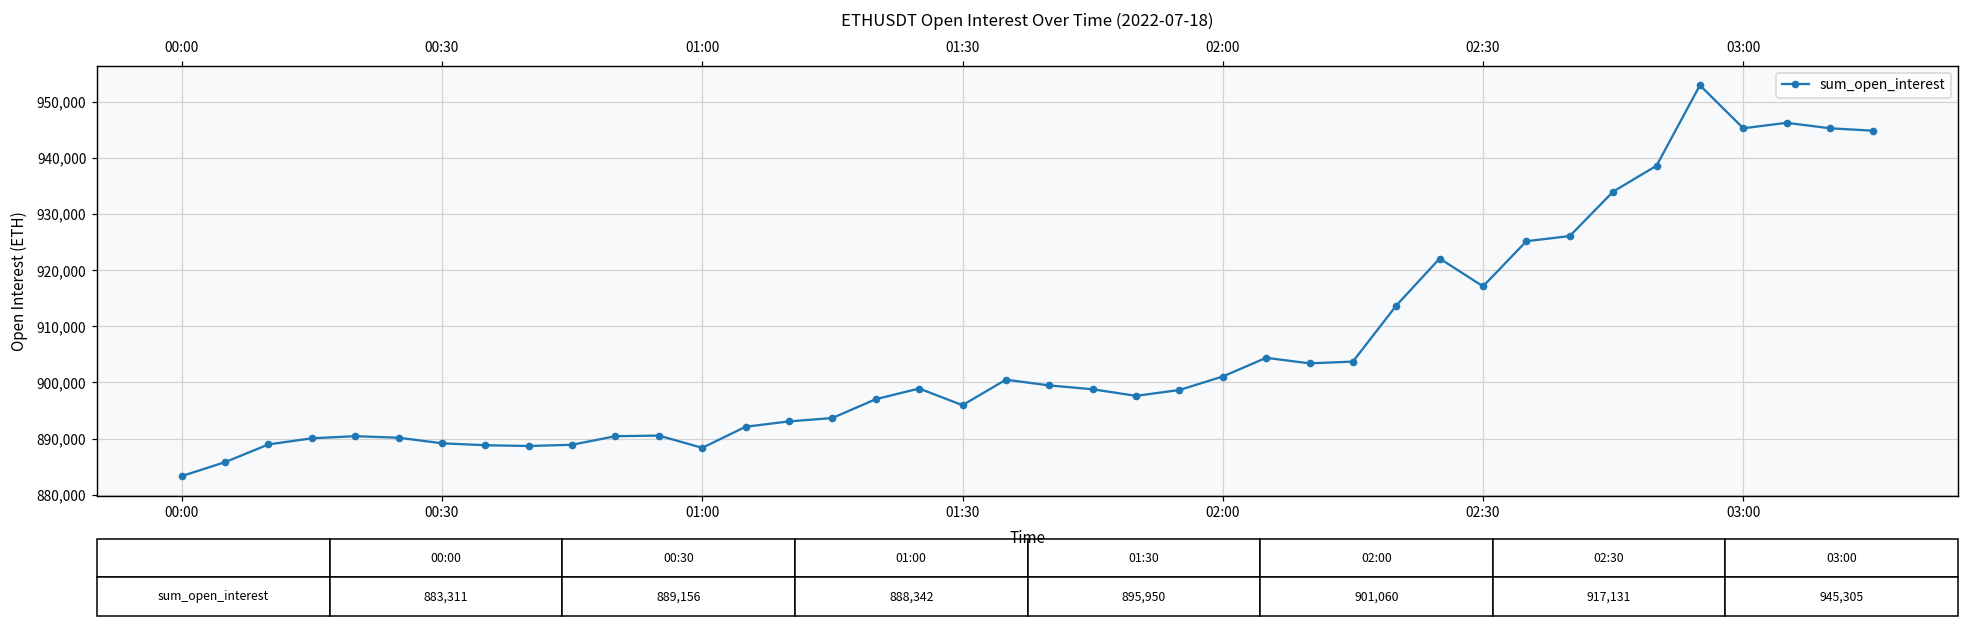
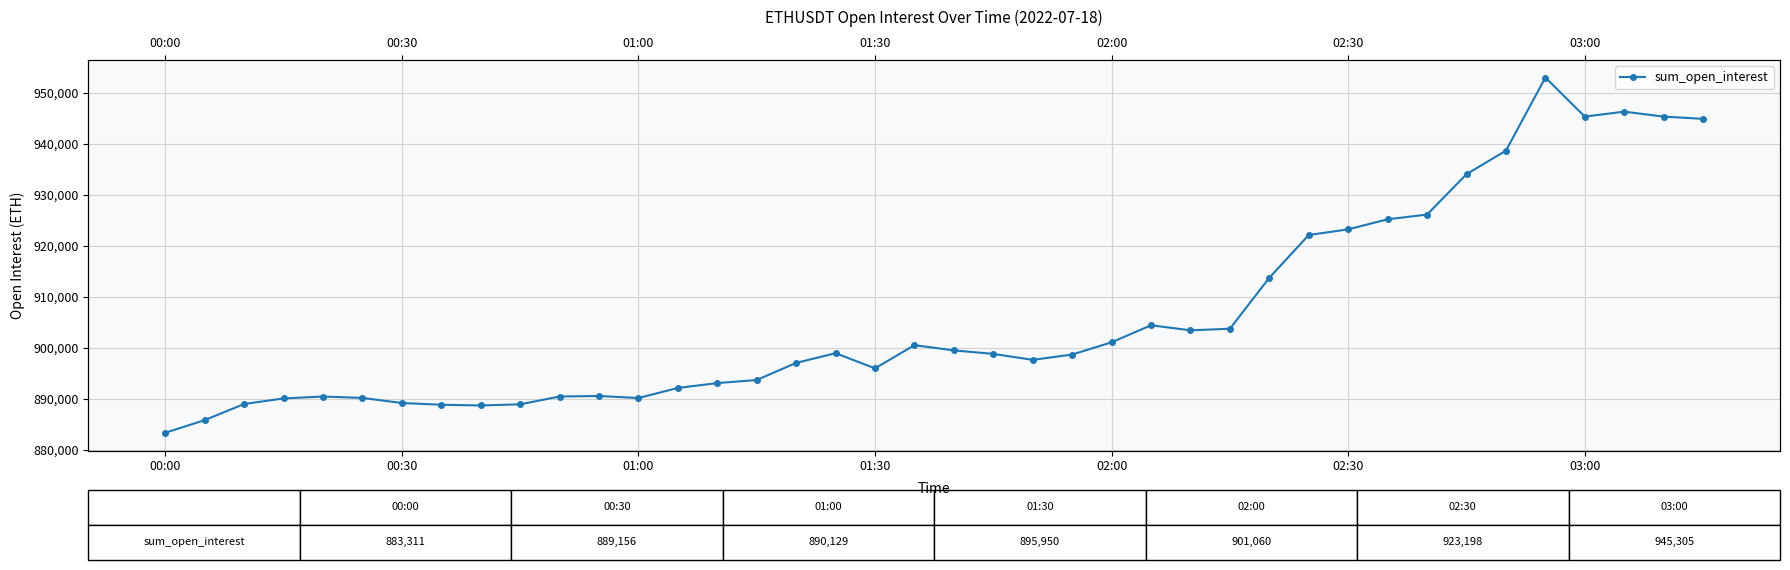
01:00: 888,342 -> 890,129
02:30: 917,131 -> 923,198
